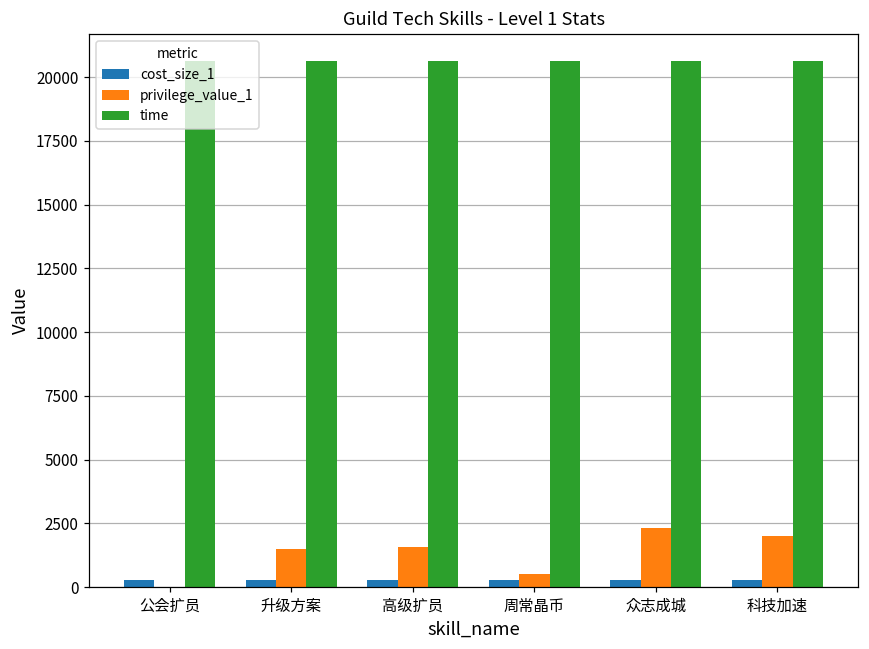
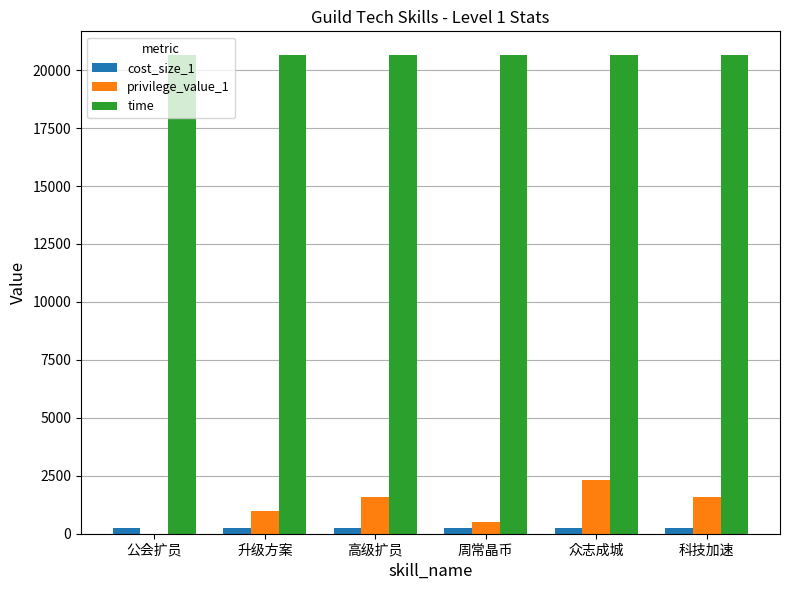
privilege_value_1, 升级方案: 1500 -> 1000
privilege_value_1, 科技加速: 2000 -> 1600
